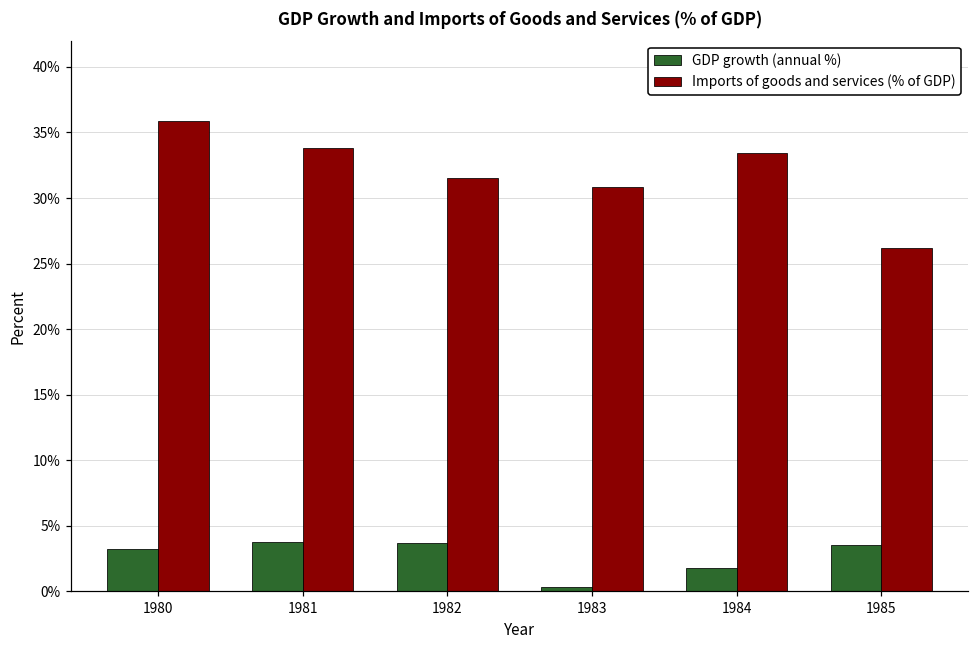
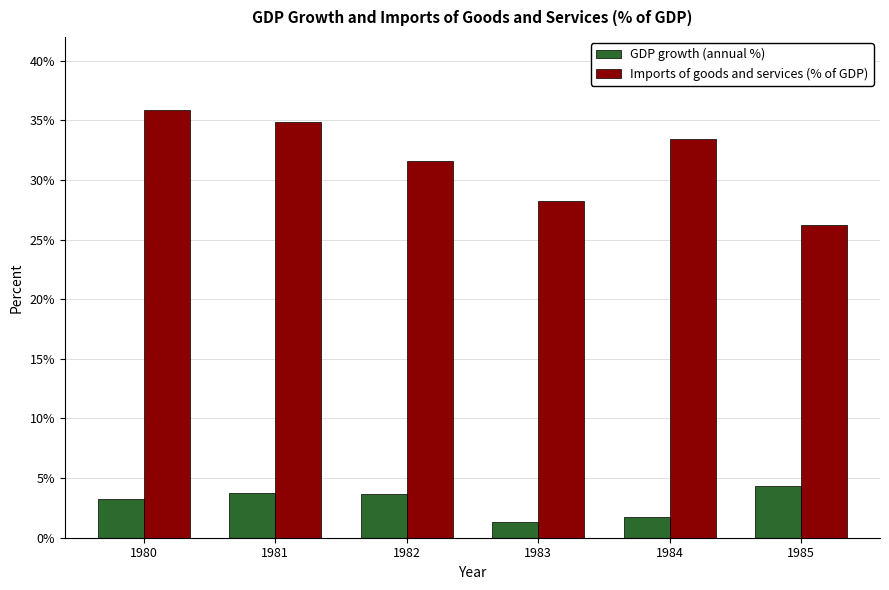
Imports of goods and services (% of GDP), 1981: 33.8% -> 34.9%
GDP growth (annual %), 1983: 0.4% -> 1.3%
Imports of goods and services (% of GDP), 1983: 30.9% -> 28.2%
GDP growth (annual %), 1985: 3.5% -> 4.3%
